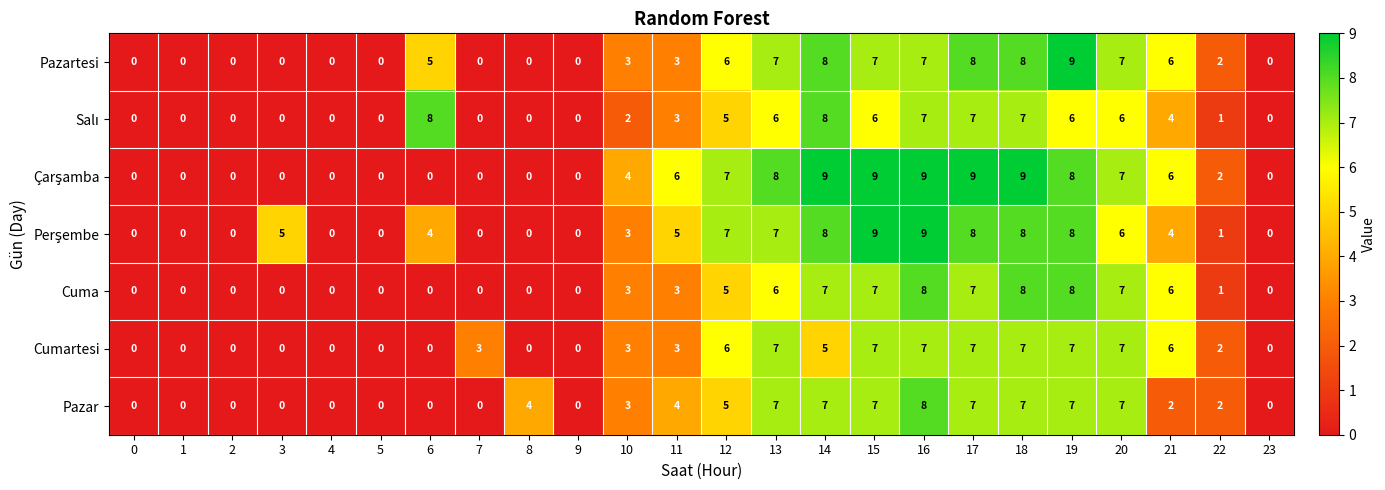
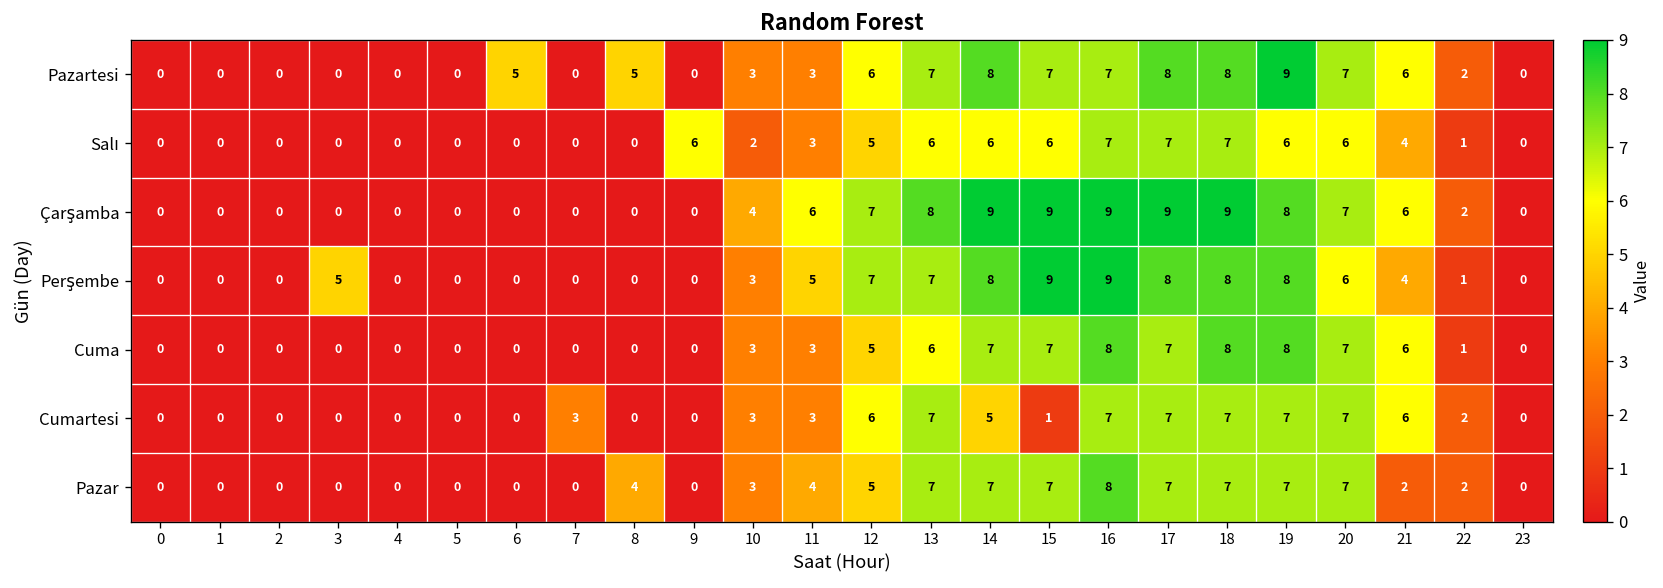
Pazartesi, 8: 0 -> 5
Salı, 6: 8 -> 0
Salı, 9: 0 -> 6
Salı, 14: 8 -> 6
Perşembe, 6: 4 -> 0
Cumartesi, 15: 7 -> 1
